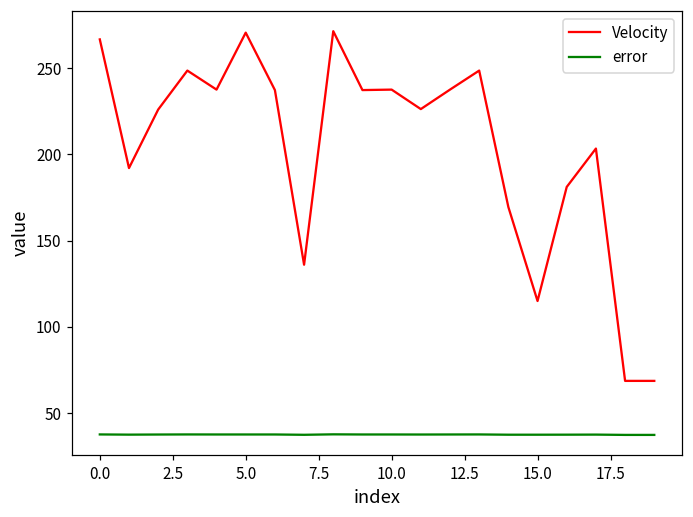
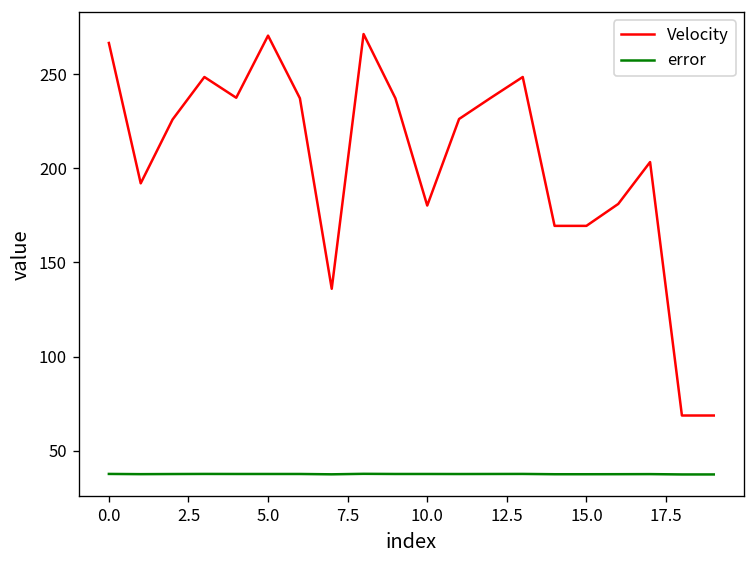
Velocity, 10.0: 237 -> 180
Velocity, 15.0: 115 -> 169
